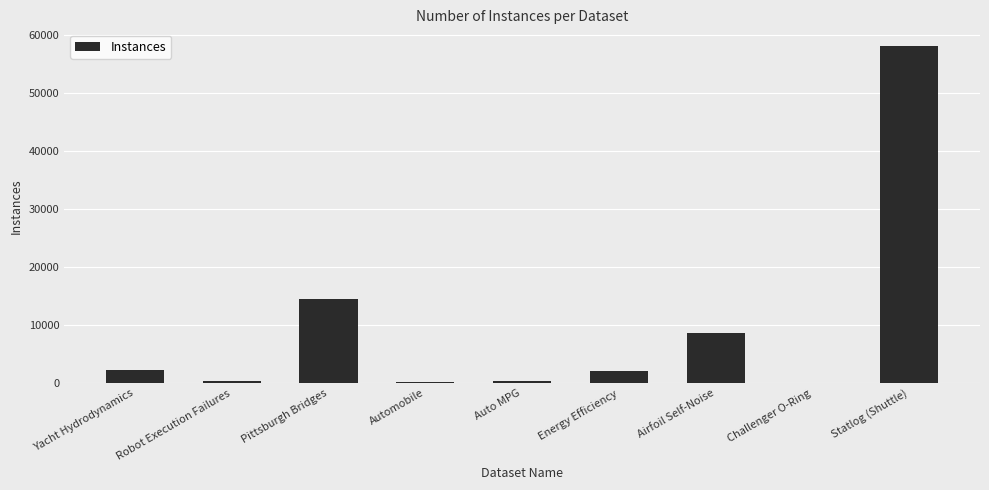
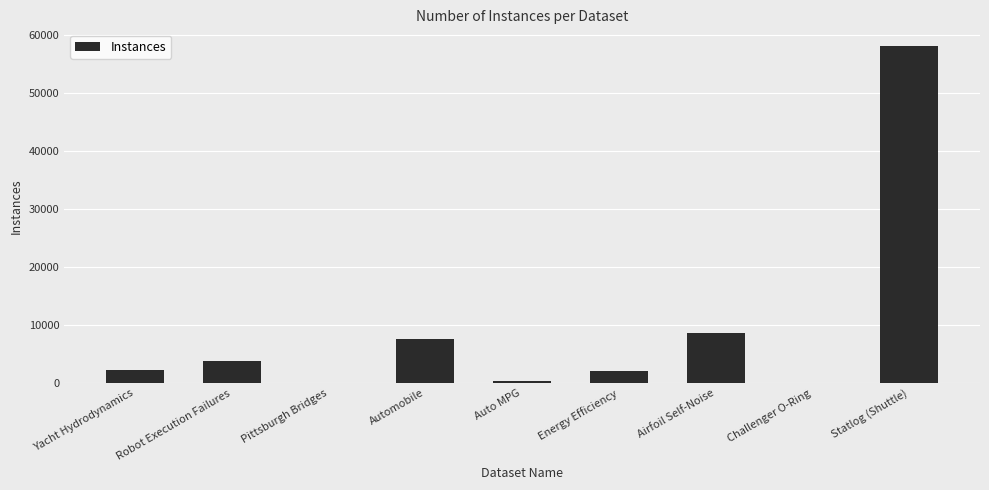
Robot Execution Failures: 0 -> 4000
Pittsburgh Bridges: 15000 -> 0
Automobile: 0 -> 8000
